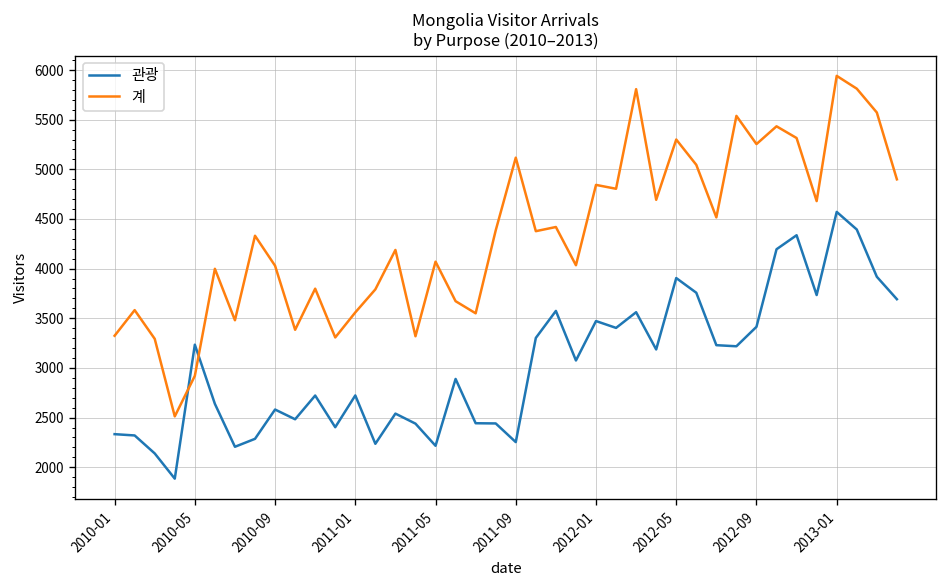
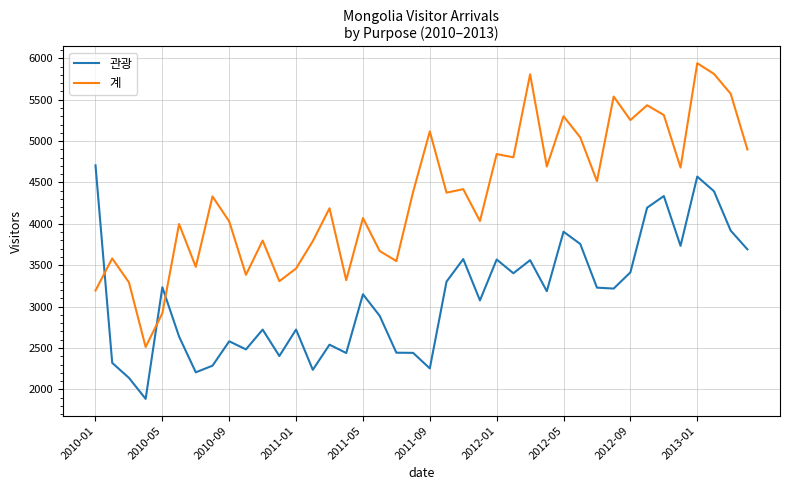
관광, 2010-01: 2300 -> 4700
계, 2010-01: 3300 -> 3200
계, 2011-01: 3600 -> 3500
관광, 2011-05: 2200 -> 3100
관광, 2012-01: 3500 -> 3600
